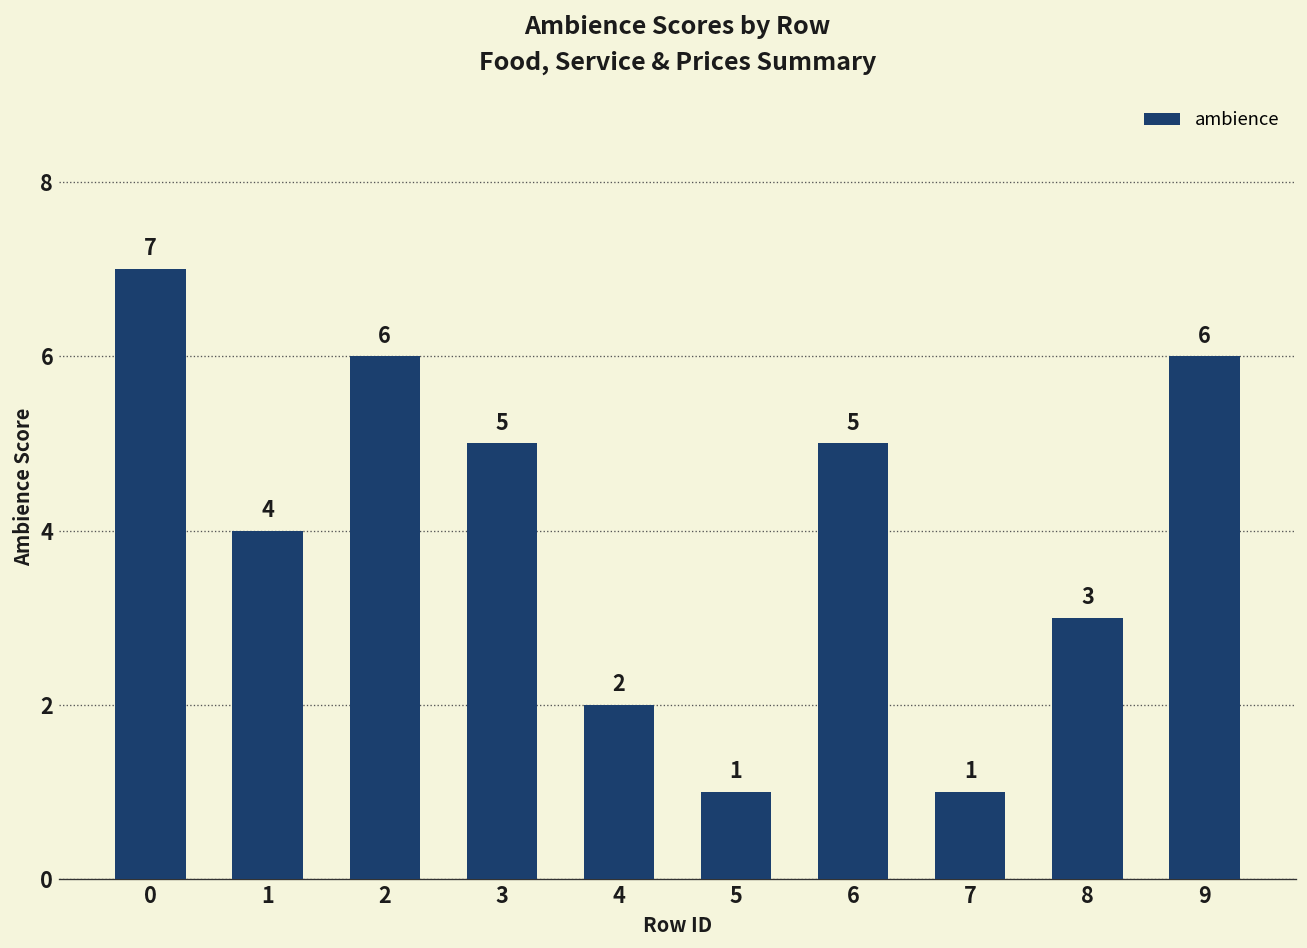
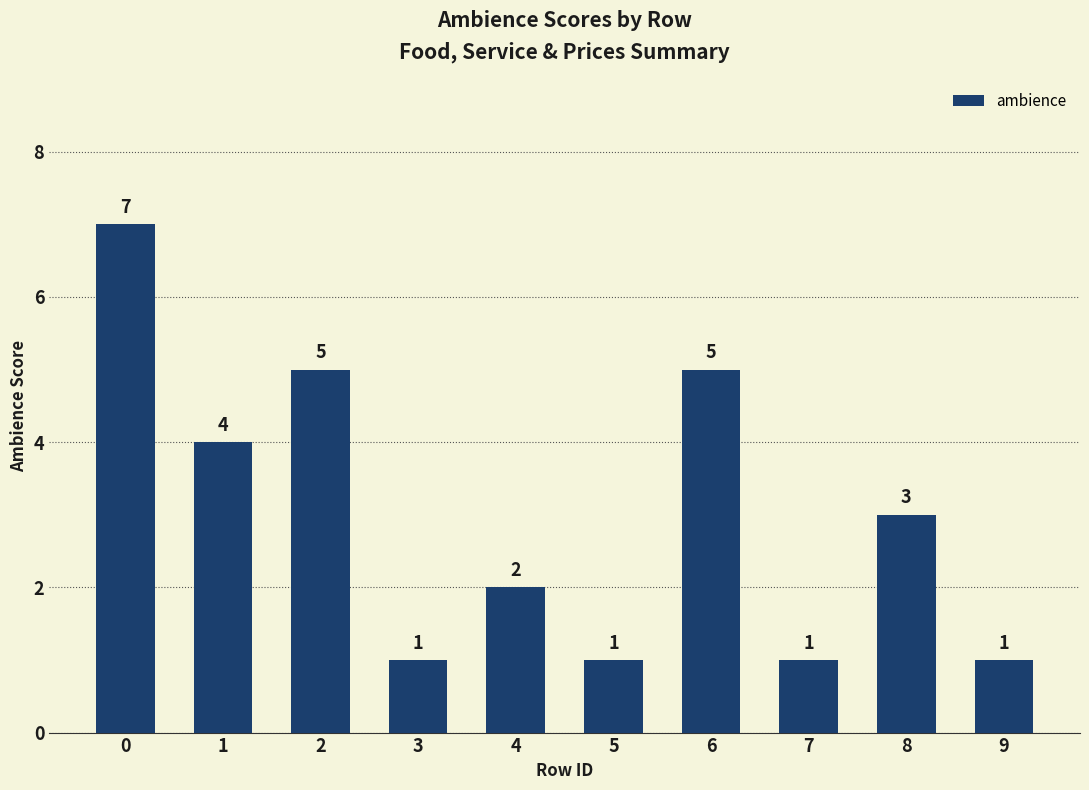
2: 6 -> 5
3: 5 -> 1
9: 6 -> 1
